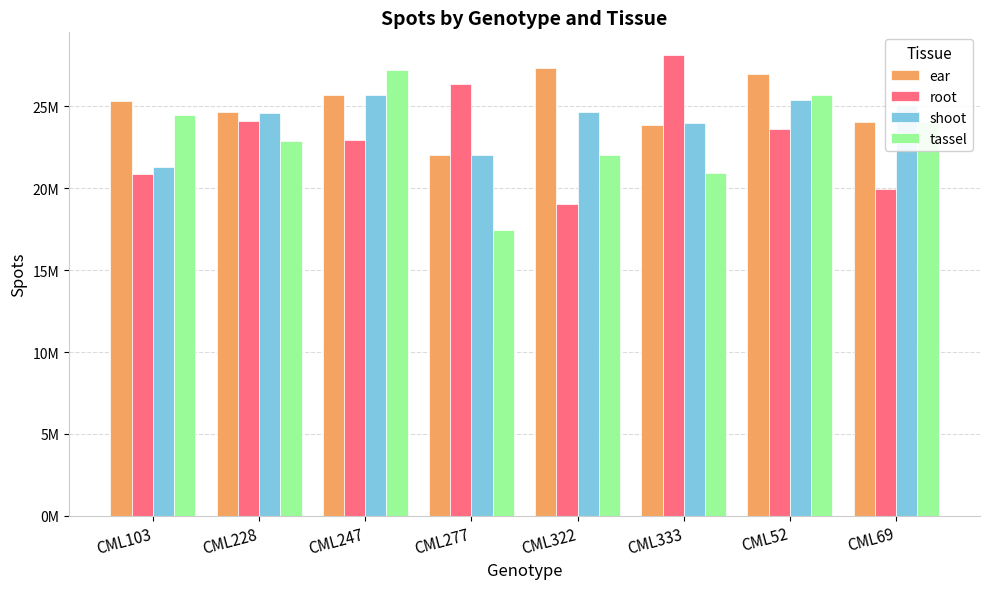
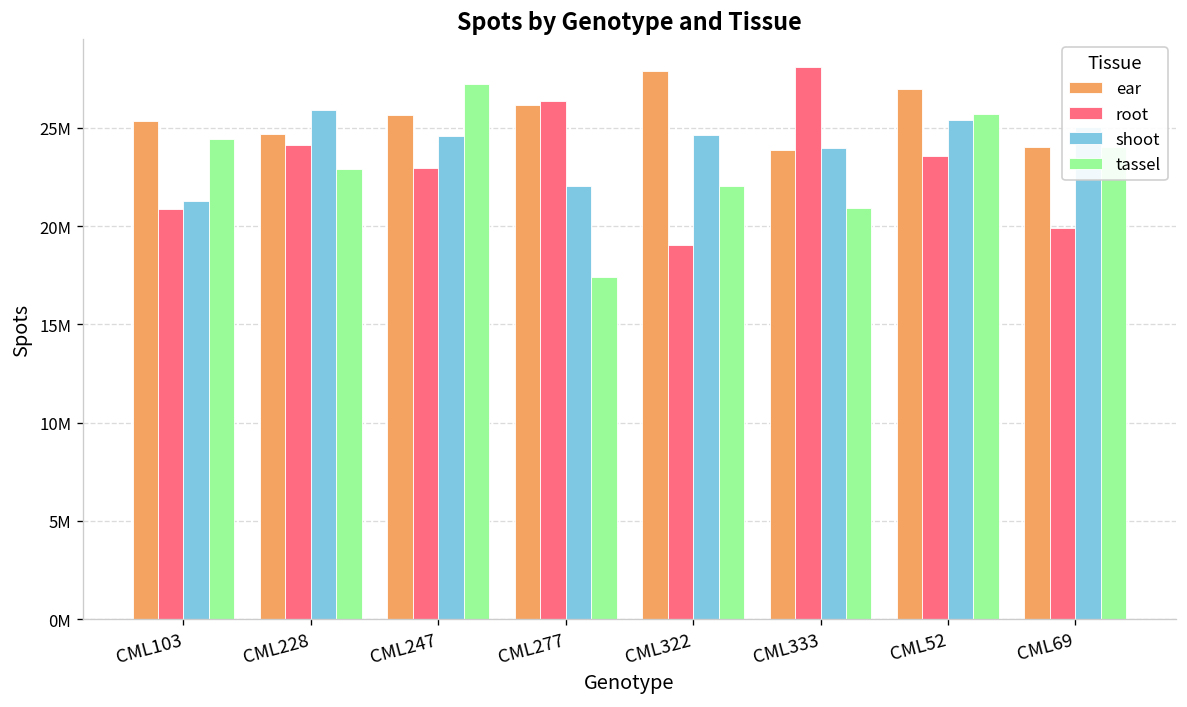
shoot, CML228: 24600000 -> 25900000
shoot, CML247: 25700000 -> 24600000
ear, CML277: 22100000 -> 26200000
ear, CML322: 27300000 -> 27900000
